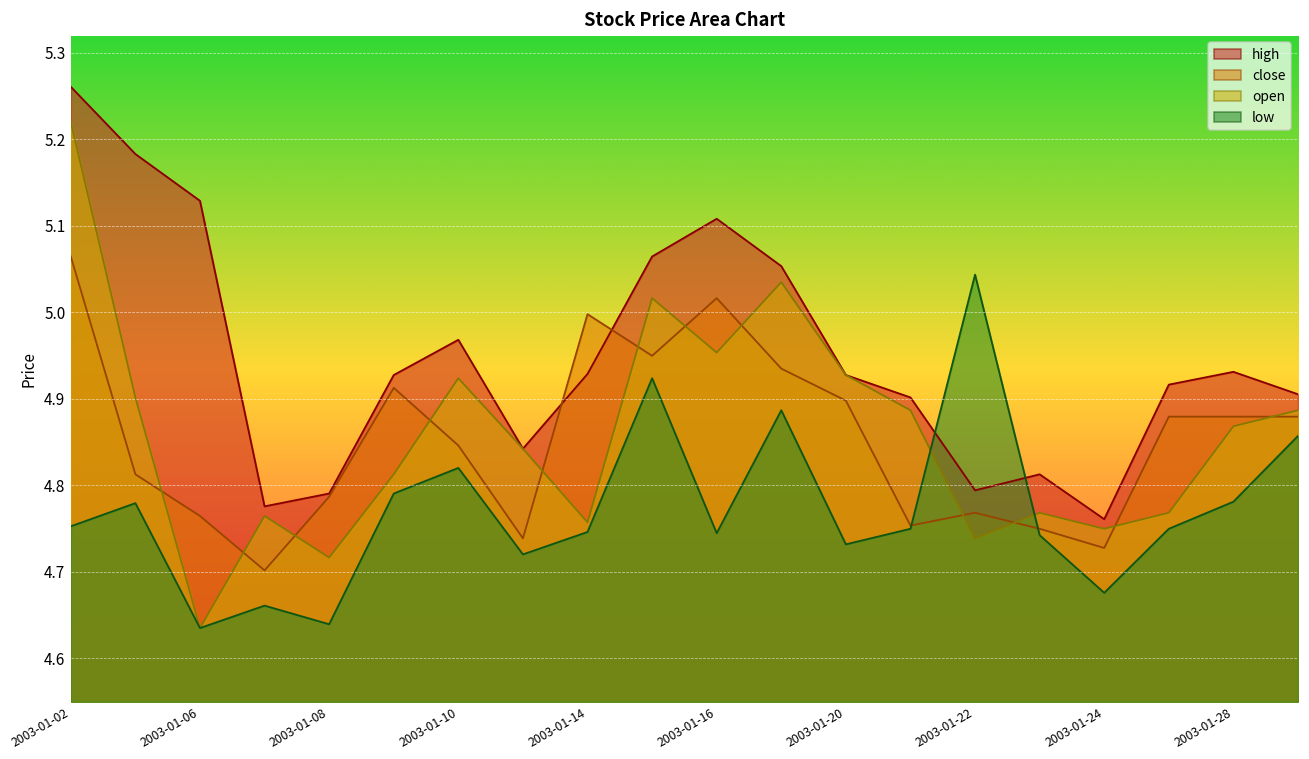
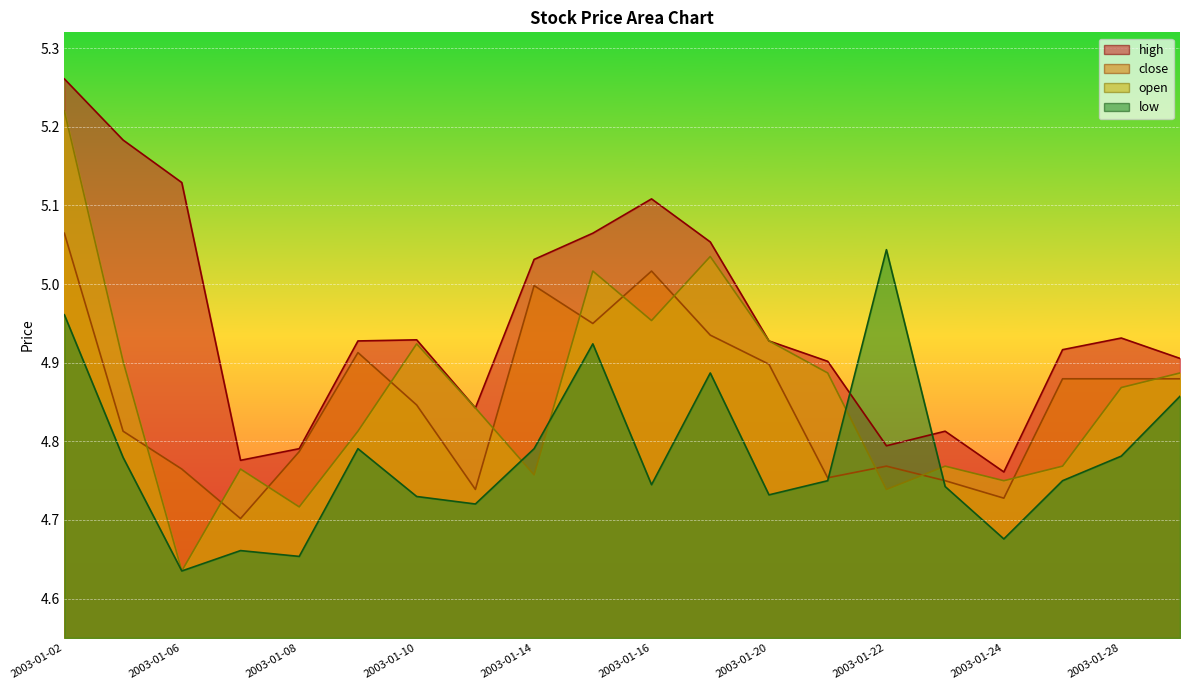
low, 2003-01-02: 4.75 -> 4.96
low, 2003-01-08: 4.64 -> 4.65
high, 2003-01-10: 4.97 -> 4.93
low, 2003-01-10: 4.82 -> 4.73
high, 2003-01-14: 4.93 -> 5.03
low, 2003-01-14: 4.75 -> 4.79
